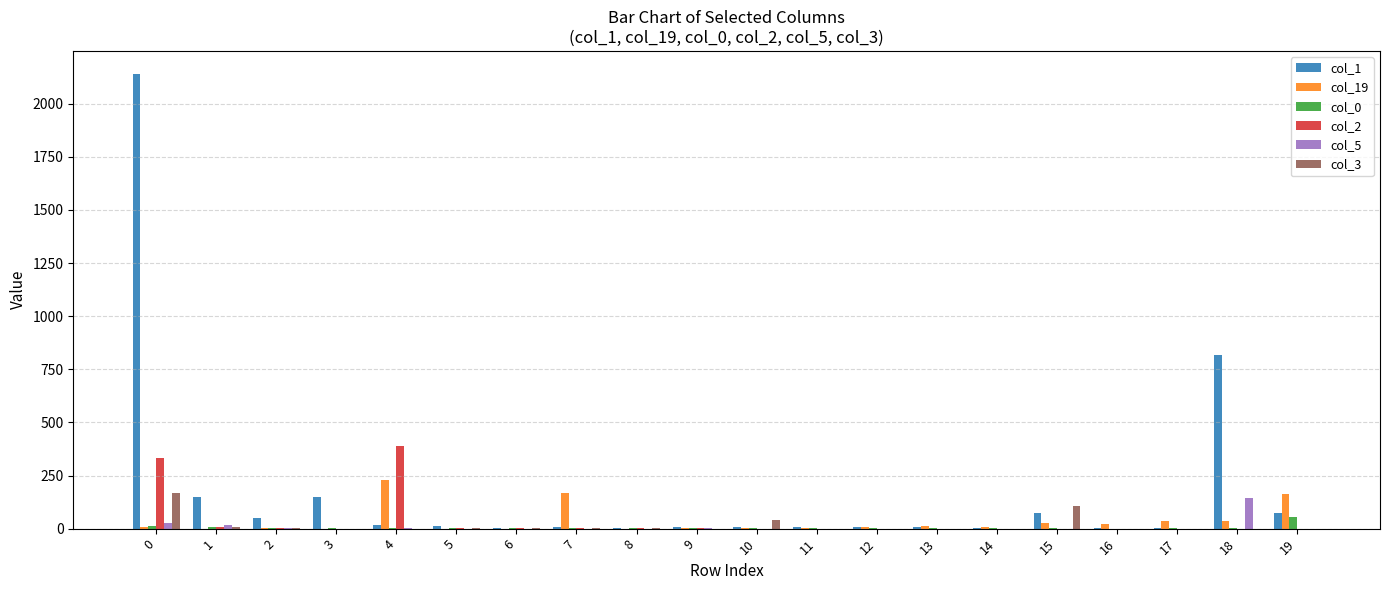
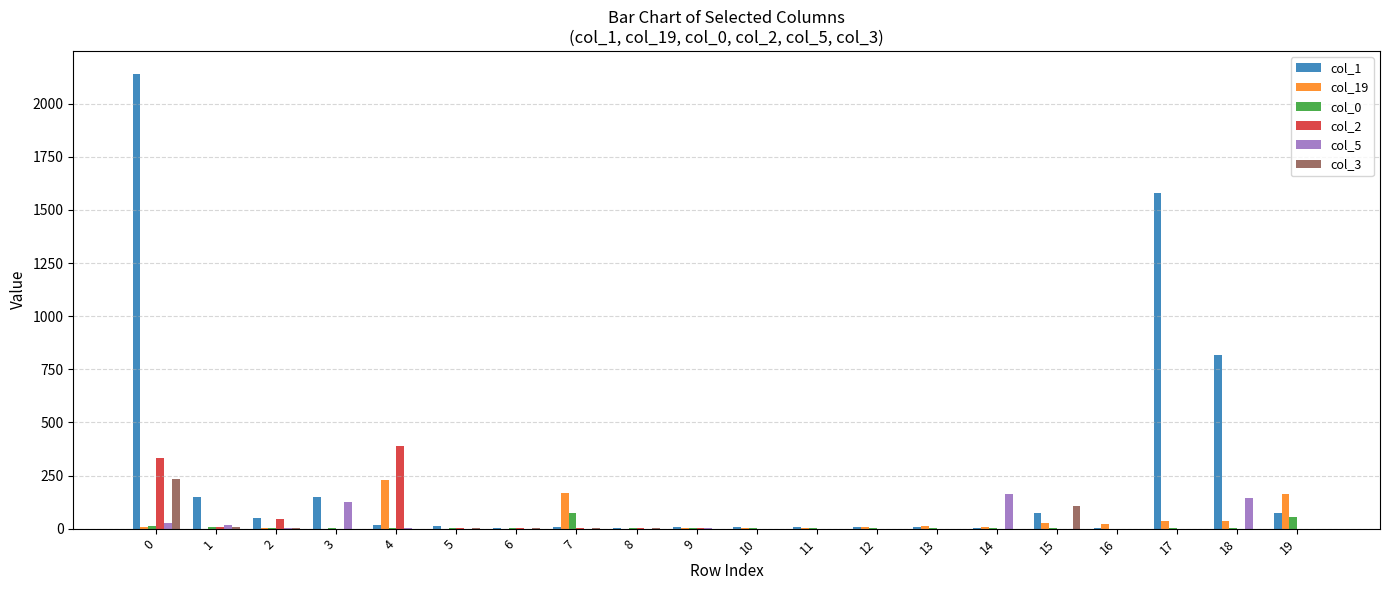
col_3, 0: 170 -> 230
col_2, 2: 0 -> 50
col_5, 3: 0 -> 130
col_0, 7: 0 -> 70
col_3, 10: 40 -> 0
col_5, 14: 0 -> 160
col_1, 17: 0 -> 1580
